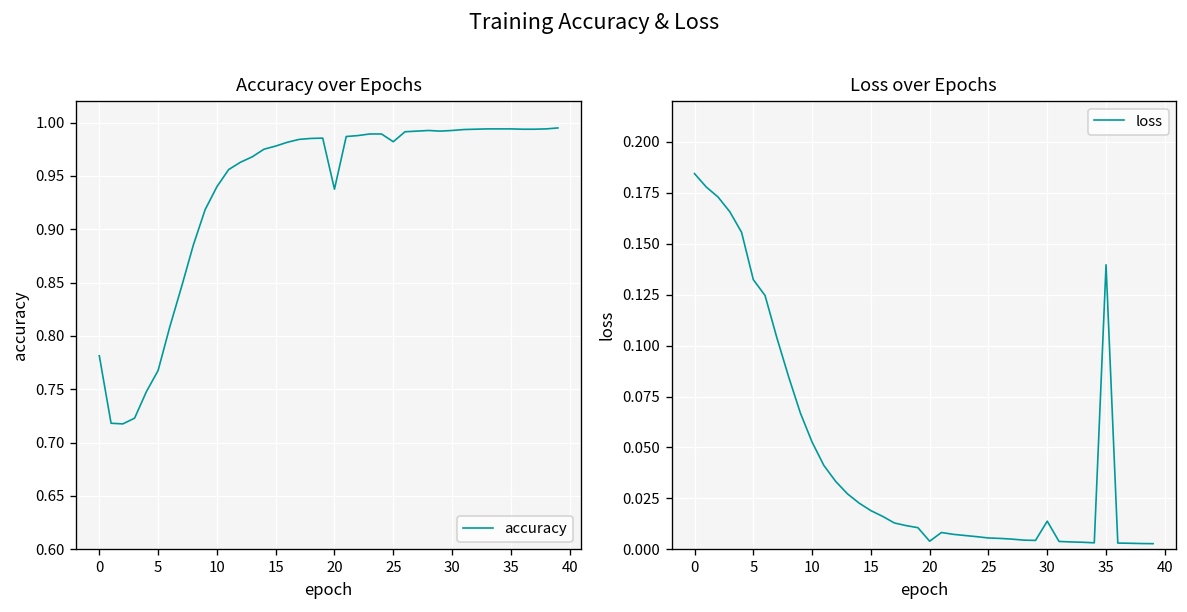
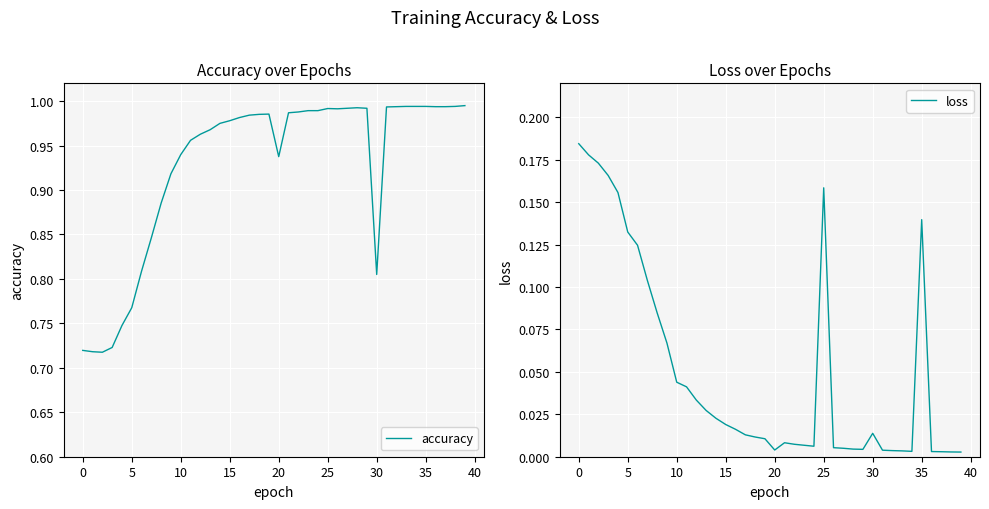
Accuracy over Epochs, 0: 0.78 -> 0.72
Accuracy over Epochs, 25: 0.98 -> 0.99
Accuracy over Epochs, 30: 0.99 -> 0.81
Loss over Epochs, 10: 0.053 -> 0.044
Loss over Epochs, 25: 0.006 -> 0.158
